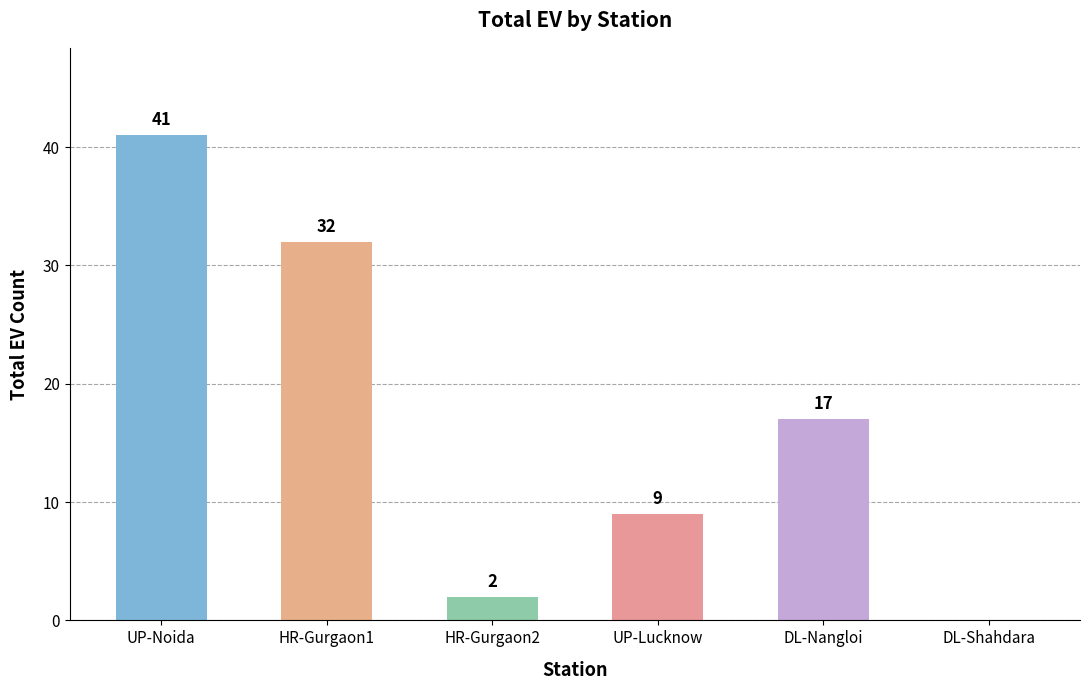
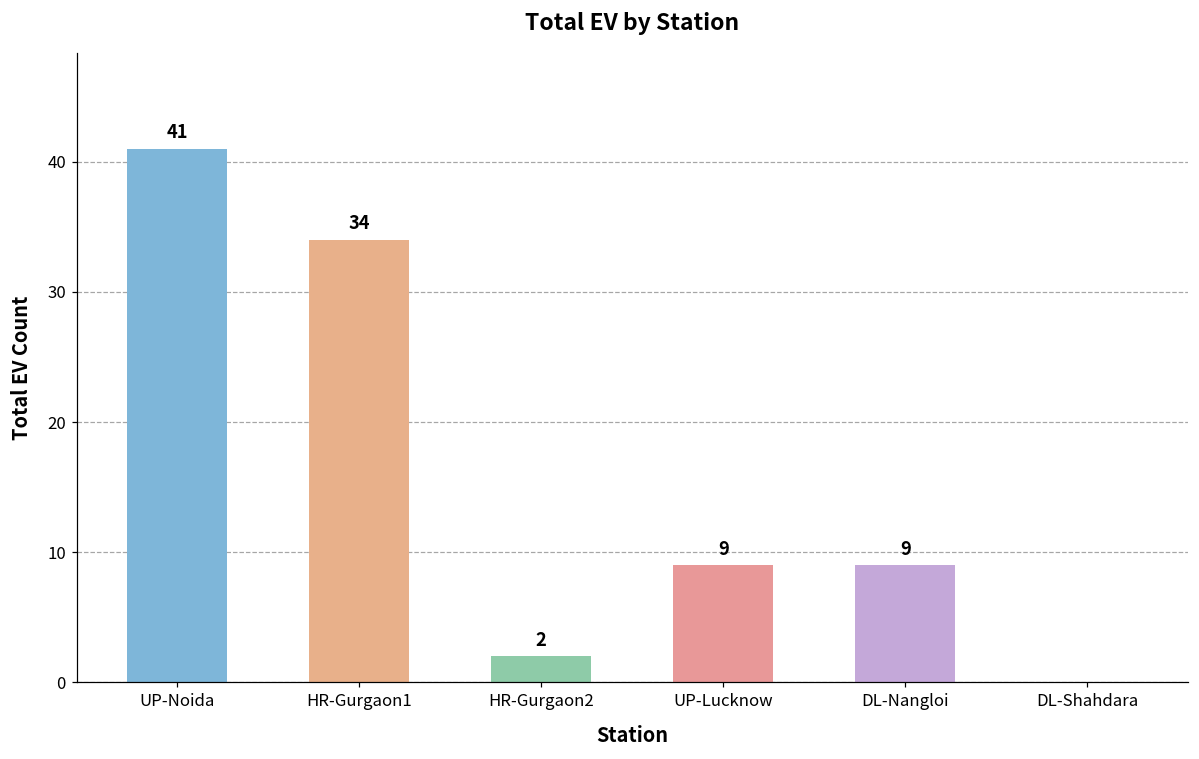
HR-Gurgaon1: 32 -> 34
DL-Nangloi: 17 -> 9
